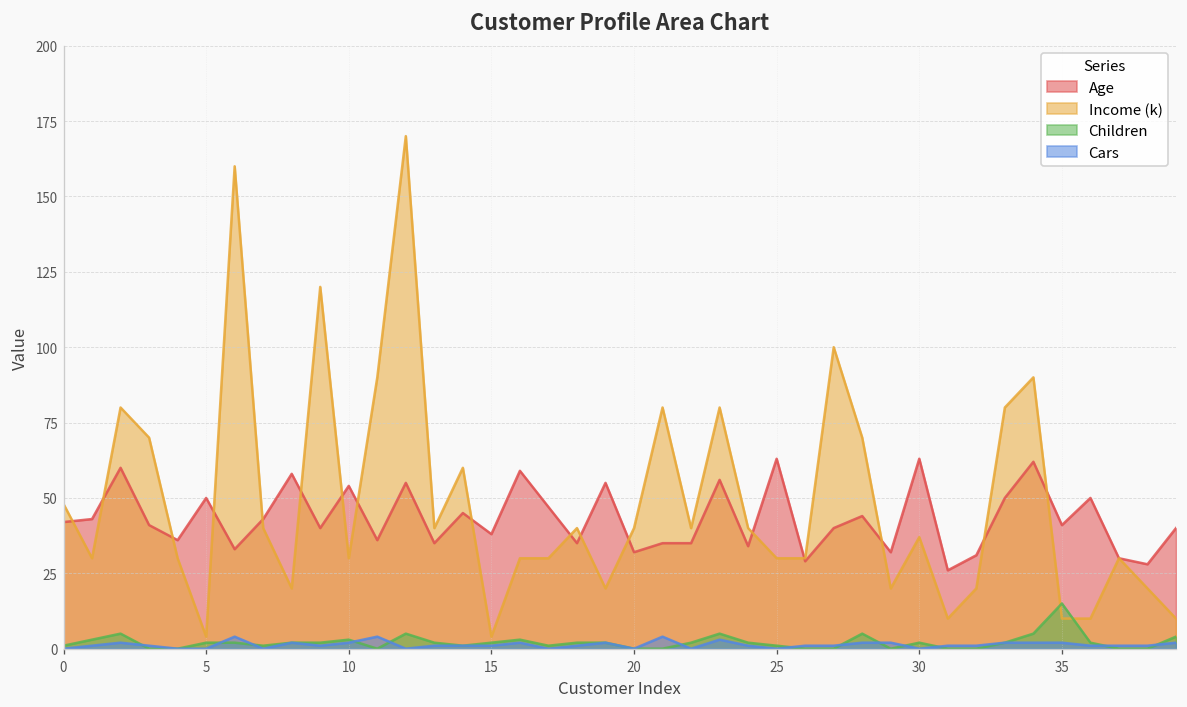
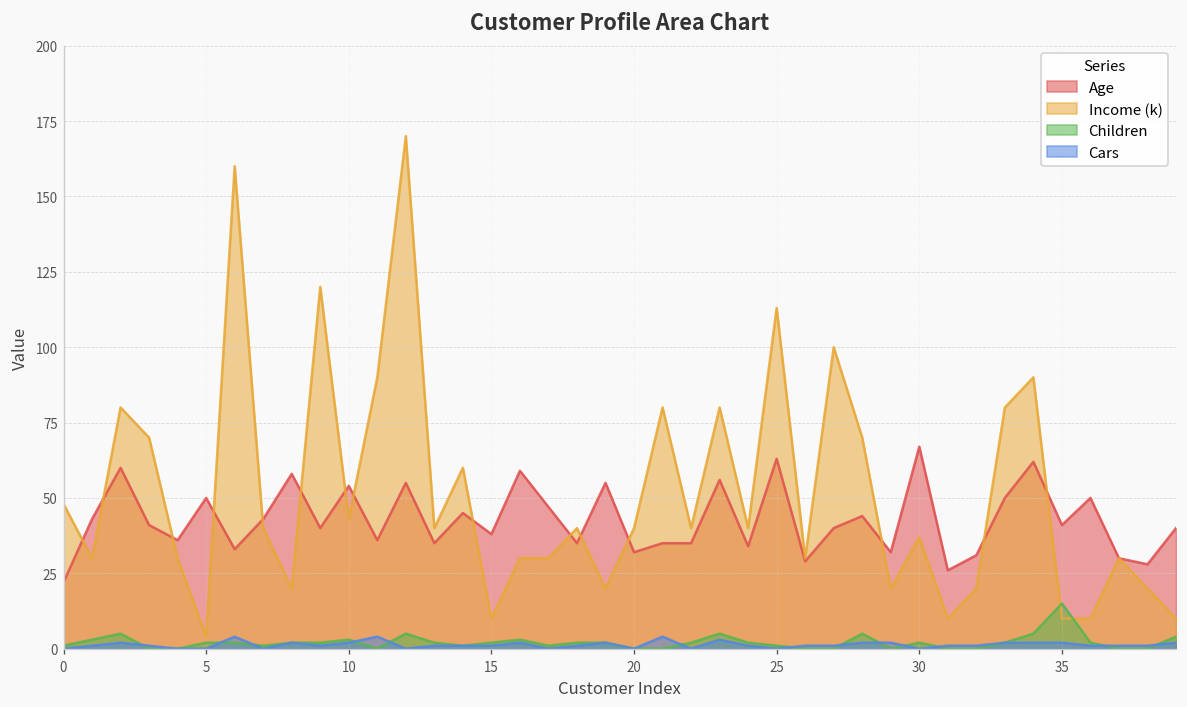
Age, 0: 42 -> 22
Income (k), 10: 30 -> 43
Income (k), 15: 4 -> 10
Income (k), 25: 30 -> 113
Age, 30: 63 -> 67
